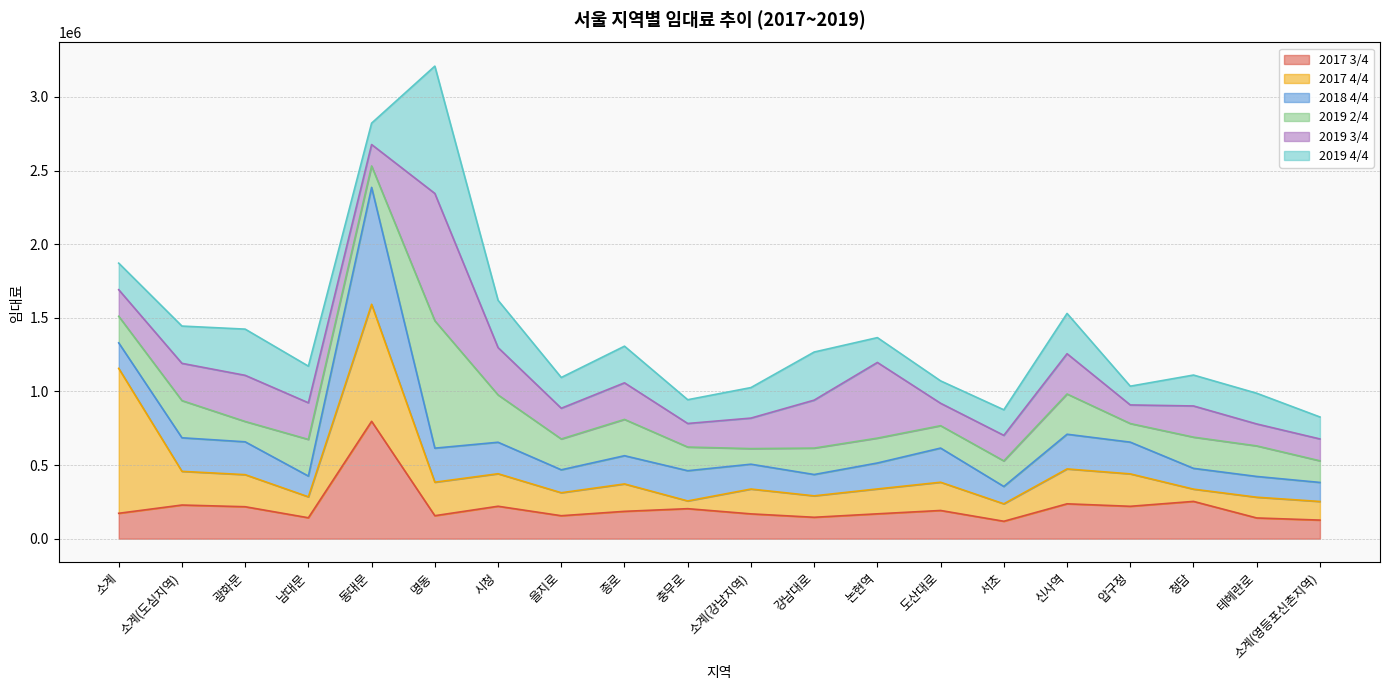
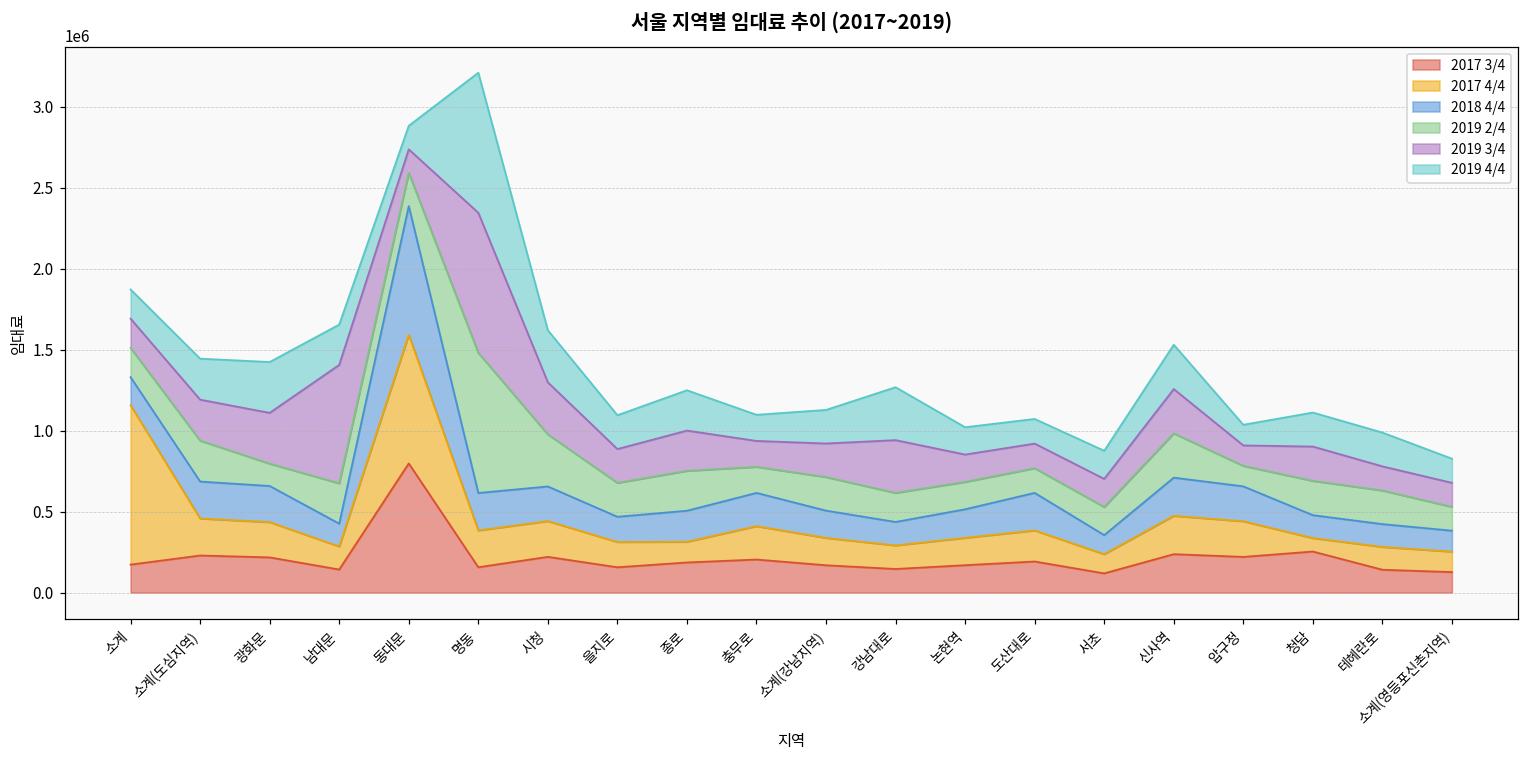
2019 3/4, 남대문: 250000 -> 730000
2019 2/4, 동대문: 150000 -> 210000
2017 4/4, 종로: 190000 -> 130000
2017 4/4, 충무로: 50000 -> 210000
2019 2/4, 소계(강남지역): 110000 -> 210000
2019 3/4, 논현역: 510000 -> 170000
